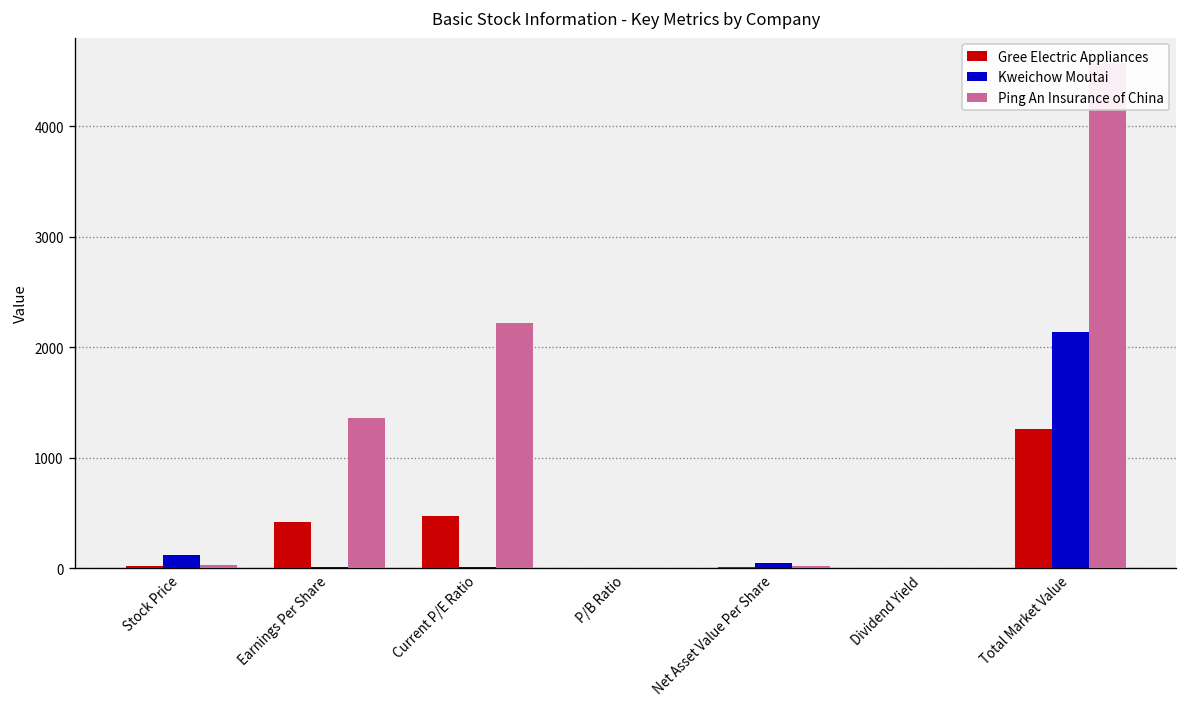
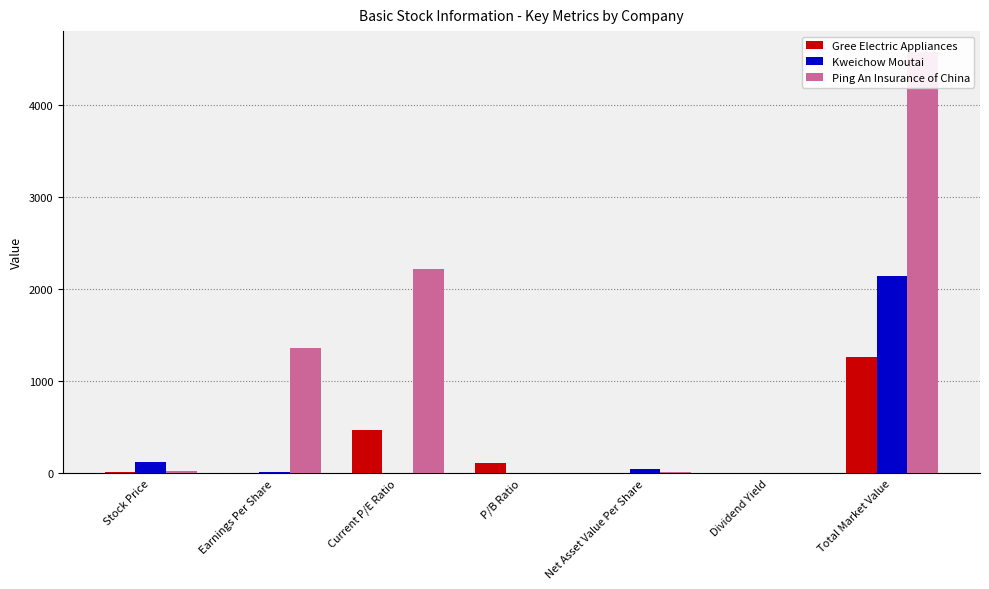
Gree Electric Appliances, Earnings Per Share: 400 -> 0
Gree Electric Appliances, P/B Ratio: 0 -> 100
